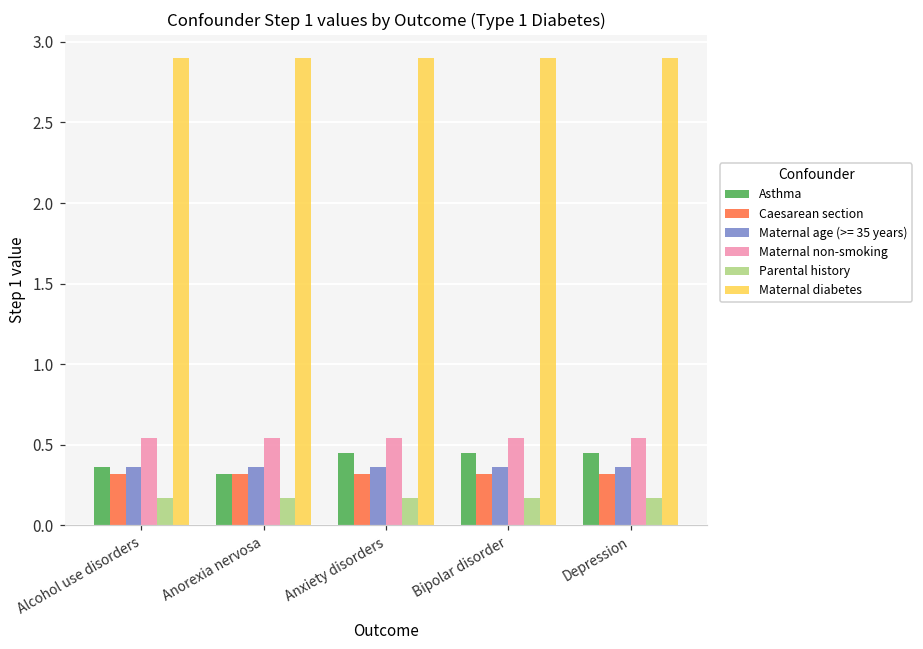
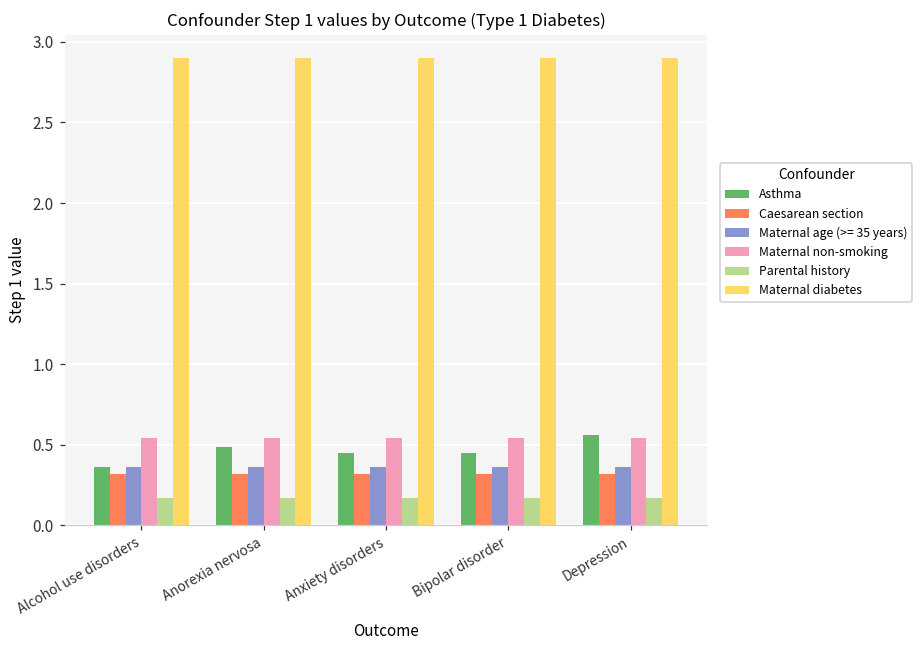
Asthma, Anorexia nervosa: 0.32 -> 0.49
Asthma, Depression: 0.45 -> 0.56
